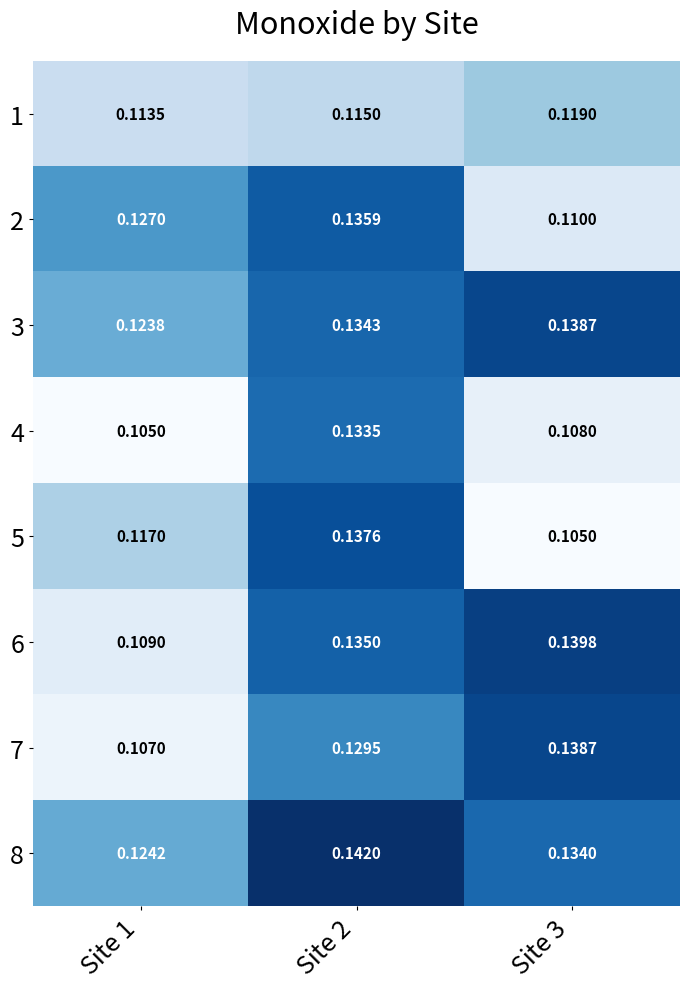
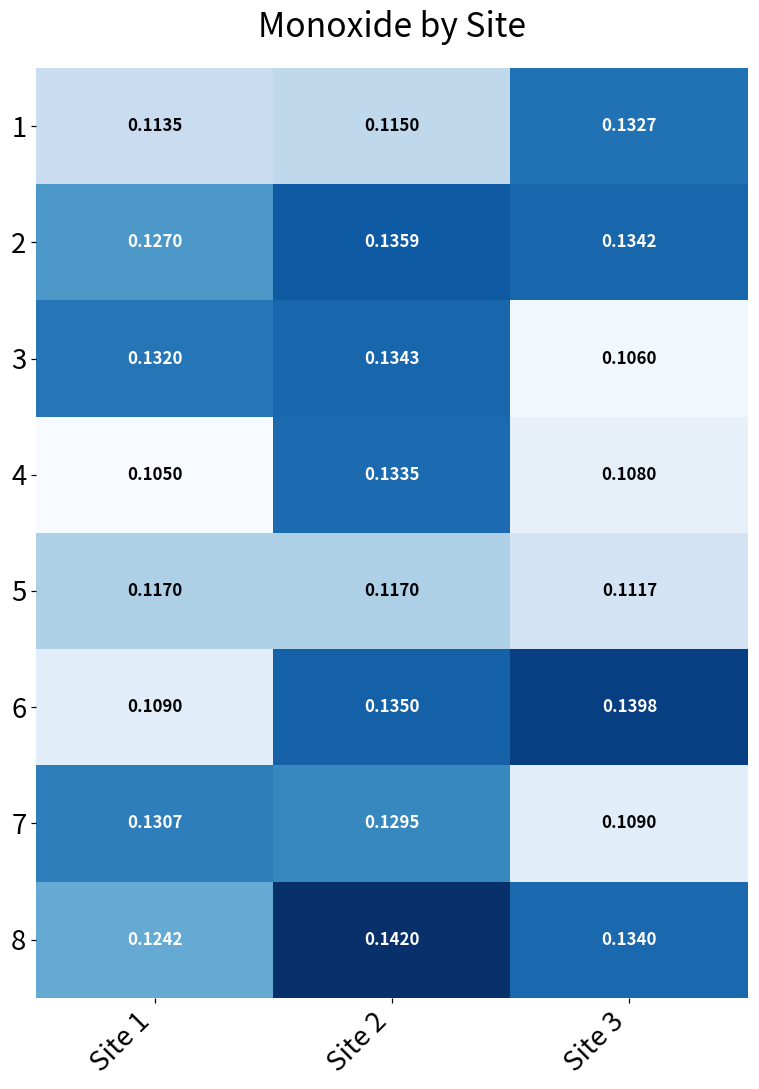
1, Site 3: 0.1190 -> 0.1327
2, Site 3: 0.1100 -> 0.1342
3, Site 1: 0.1238 -> 0.1320
3, Site 3: 0.1387 -> 0.1060
5, Site 2: 0.1376 -> 0.1170
5, Site 3: 0.1050 -> 0.1117
7, Site 1: 0.1070 -> 0.1307
7, Site 3: 0.1387 -> 0.1090
